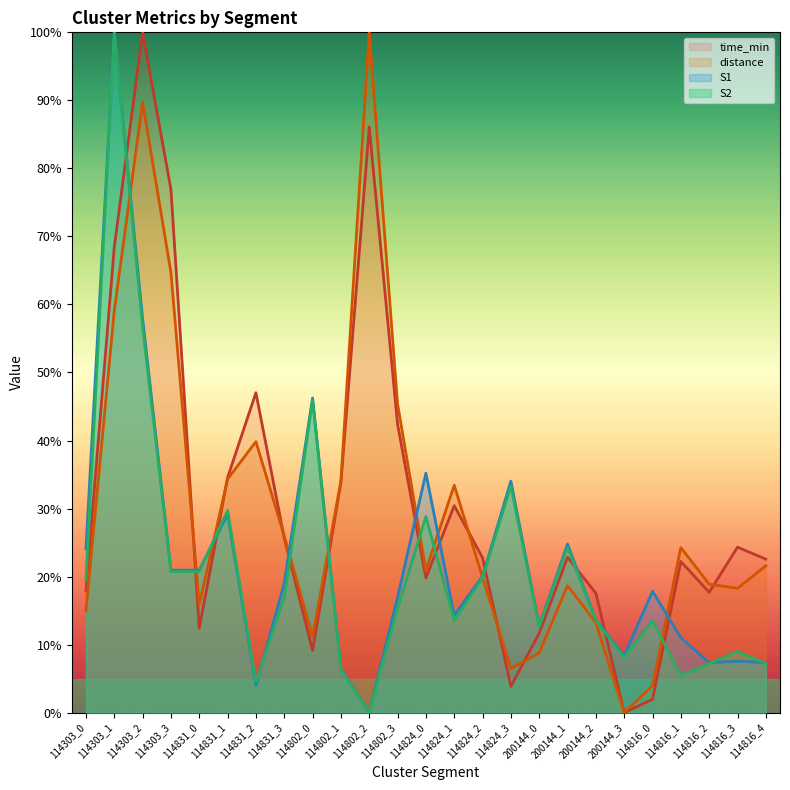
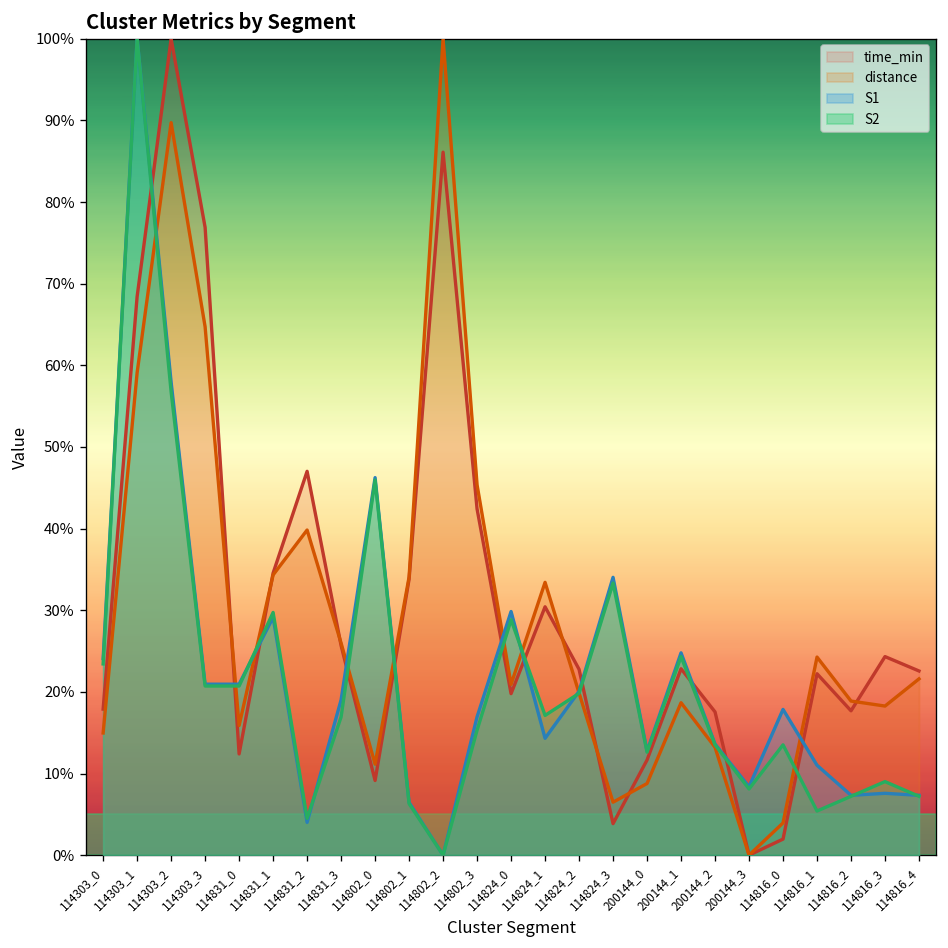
S2, 114303_0: 19% -> 23%
S1, 114824_0: 35% -> 30%
S2, 114824_1: 14% -> 17%
